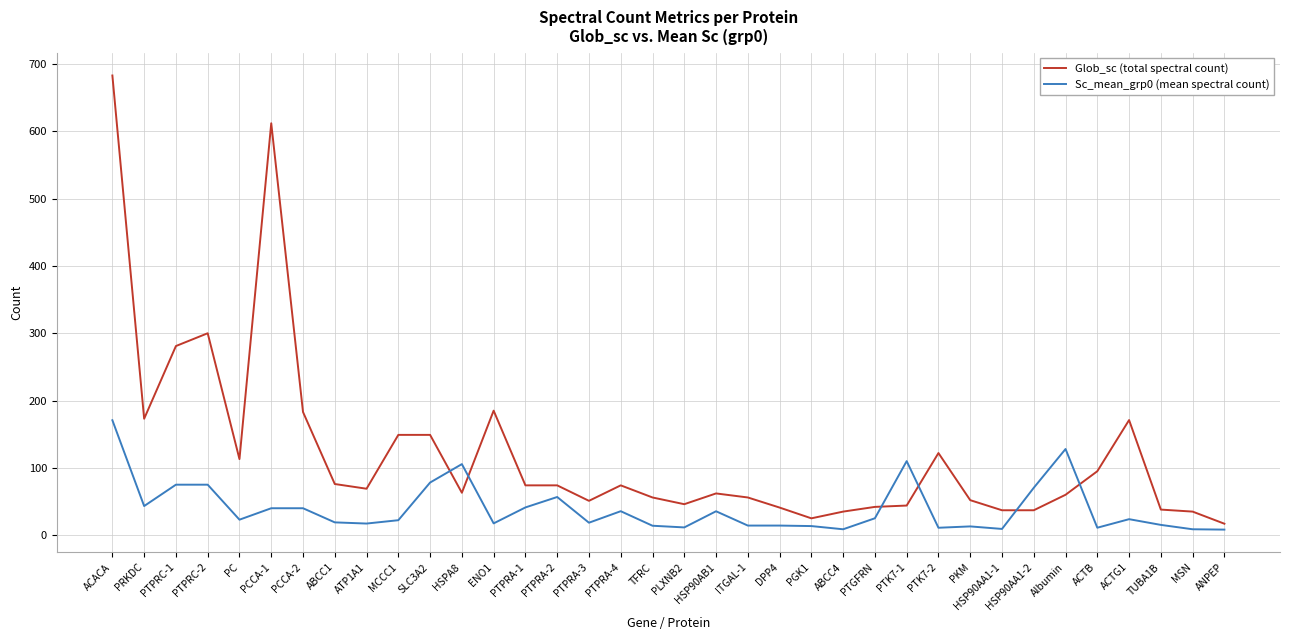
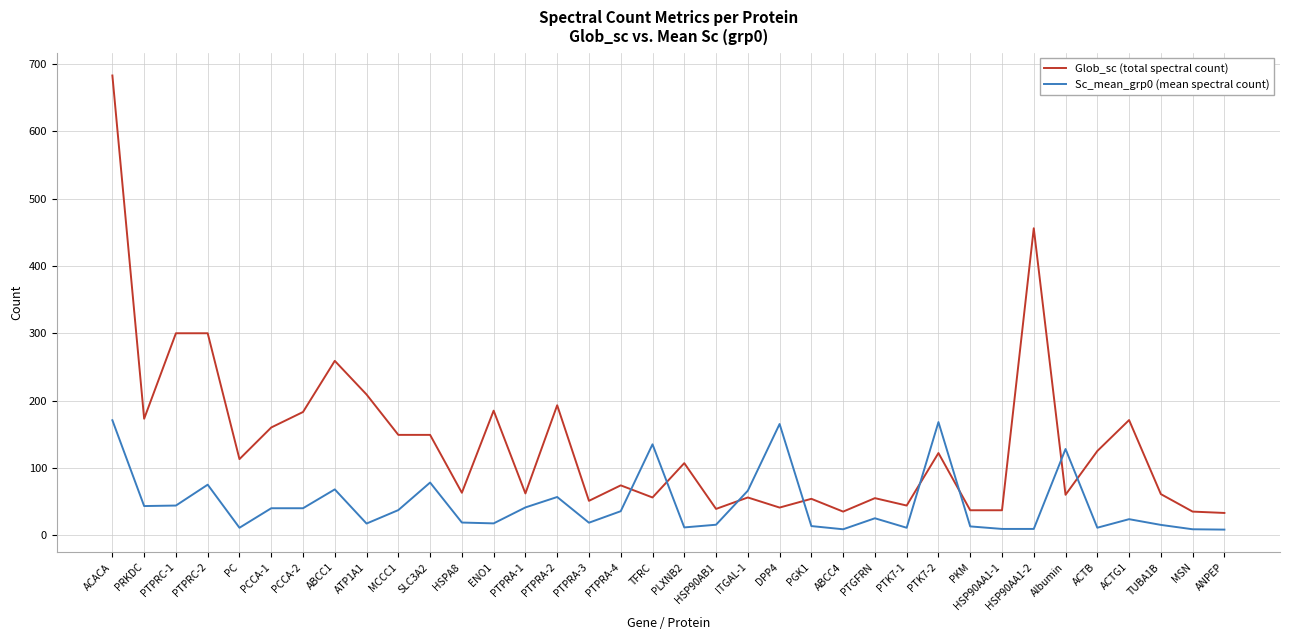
Glob_sc (total spectral count), PTPRC-1: 280 -> 300
Sc_mean_grp0 (mean spectral count), PTPRC-1: 80 -> 40
Sc_mean_grp0 (mean spectral count), PC: 20 -> 10
Glob_sc (total spectral count), PCCA-1: 610 -> 160
Glob_sc (total spectral count), ABCC1: 80 -> 260
Sc_mean_grp0 (mean spectral count), ABCC1: 20 -> 70
Glob_sc (total spectral count), ATP1A1: 70 -> 210
Sc_mean_grp0 (mean spectral count), MCCC1: 20 -> 40
Sc_mean_grp0 (mean spectral count), HSPA8: 110 -> 20
Glob_sc (total spectral count), PTPRA-1: 70 -> 60
Glob_sc (total spectral count), PTPRA-2: 70 -> 190
Sc_mean_grp0 (mean spectral count), TFRC: 10 -> 140
Glob_sc (total spectral count), PLXNB2: 50 -> 110
Glob_sc (total spectral count), HSP90AB1: 60 -> 40
Sc_mean_grp0 (mean spectral count), HSP90AB1: 40 -> 20
Sc_mean_grp0 (mean spectral count), ITGAL-1: 10 -> 70
Sc_mean_grp0 (mean spectral count), DPP4: 10 -> 170
Glob_sc (total spectral count), PGK1: 30 -> 50
Glob_sc (total spectral count), PTGFRN: 40 -> 60
Sc_mean_grp0 (mean spectral count), PTK7-1: 110 -> 10
Sc_mean_grp0 (mean spectral count), PTK7-2: 10 -> 170
Glob_sc (total spectral count), PKM: 50 -> 40
Glob_sc (total spectral count), HSP90AA1-2: 40 -> 460
Sc_mean_grp0 (mean spectral count), HSP90AA1-2: 70 -> 10
Glob_sc (total spectral count), ACTB: 100 -> 130
Glob_sc (total spectral count), TUBA1B: 40 -> 60
Glob_sc (total spectral count), ANPEP: 20 -> 30
